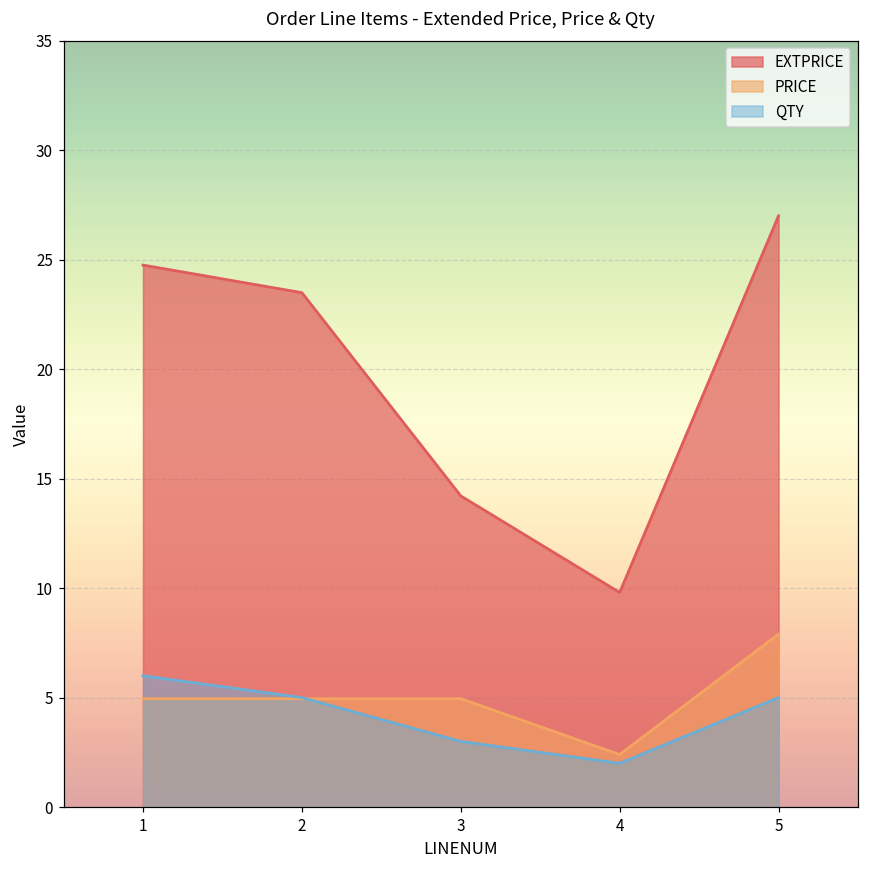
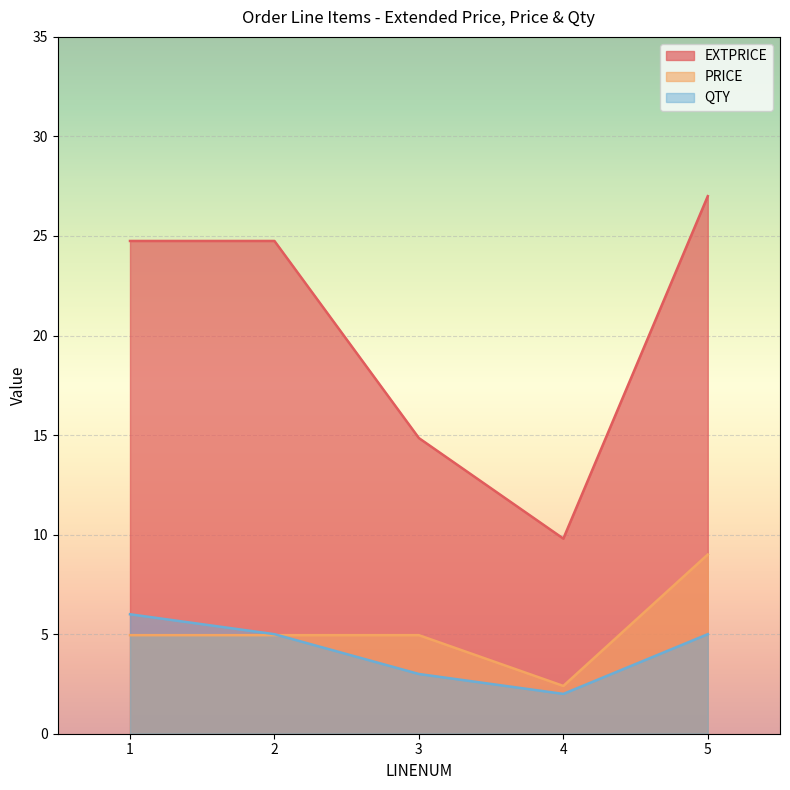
EXTPRICE, 2: 23.5 -> 24.8
EXTPRICE, 3: 14.2 -> 14.9
PRICE, 5: 7.9 -> 9.0
